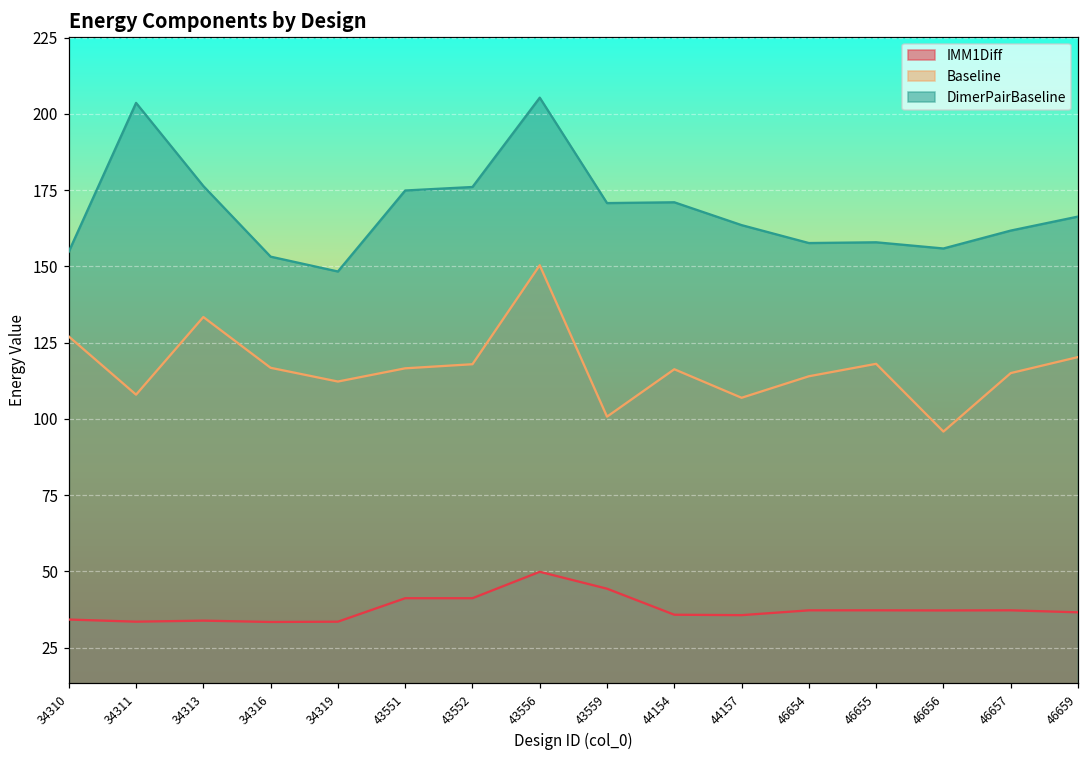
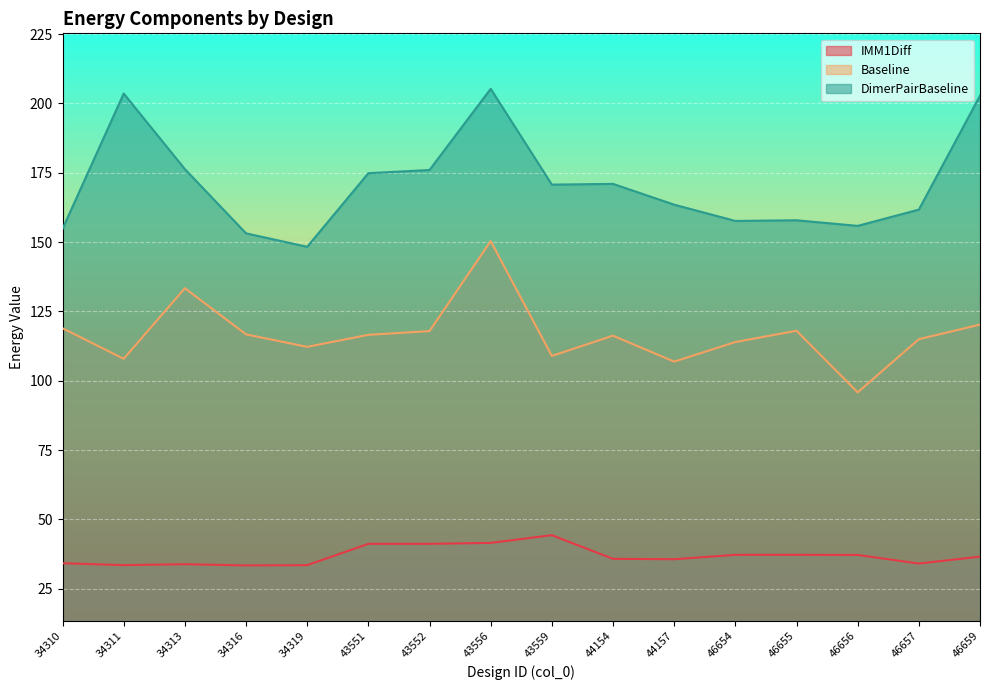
Baseline, 34310: 127 -> 119
IMM1Diff, 43556: 50 -> 42
Baseline, 43559: 101 -> 109
IMM1Diff, 46657: 37 -> 34
DimerPairBaseline, 46659: 166 -> 203
